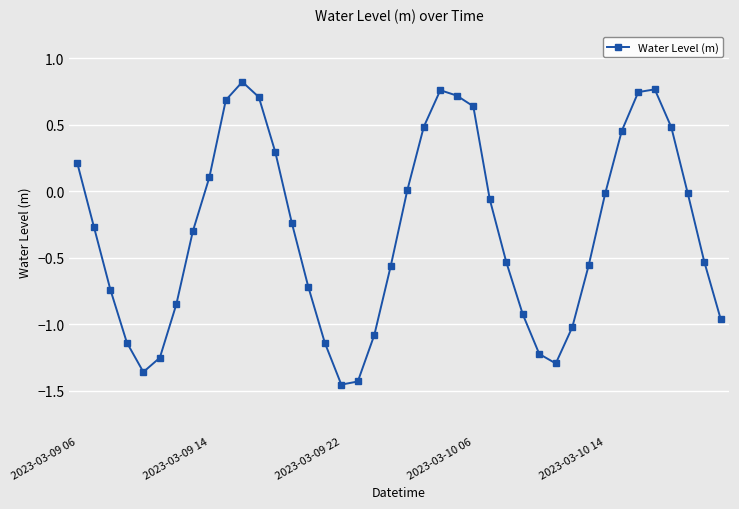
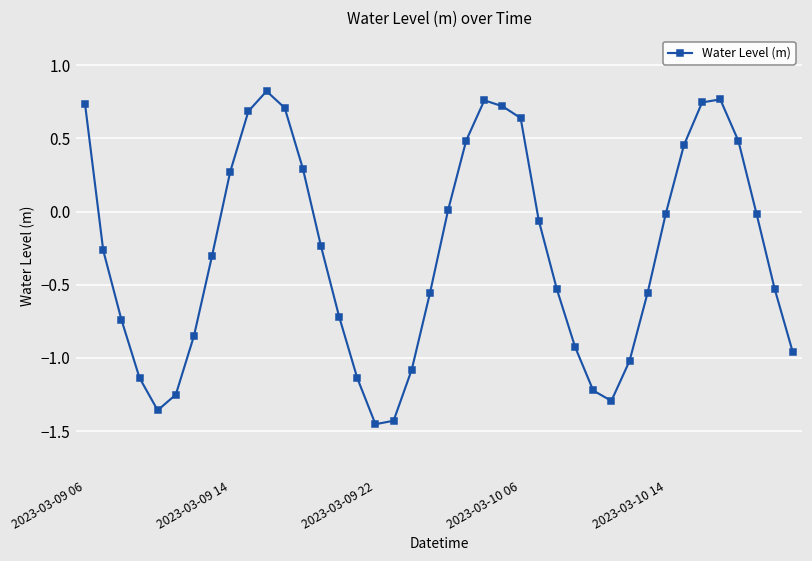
2023-03-09 06: 0.21 -> 0.73
2023-03-09 14: 0.10 -> 0.27
